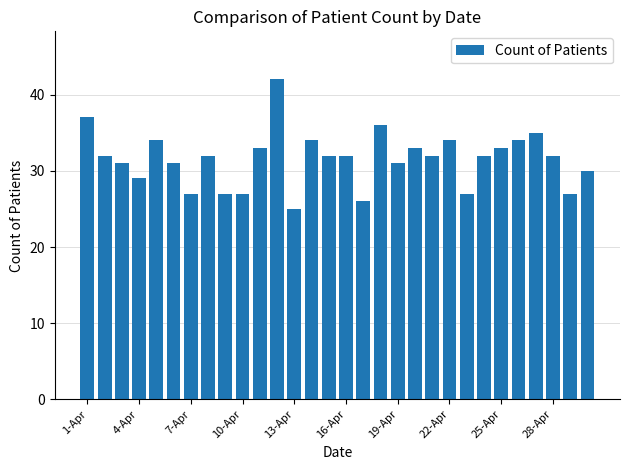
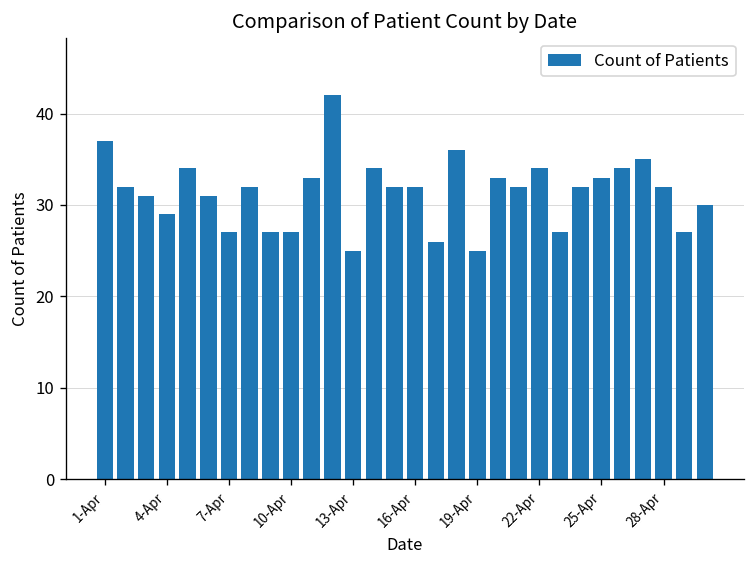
19-Apr: 31 -> 25
